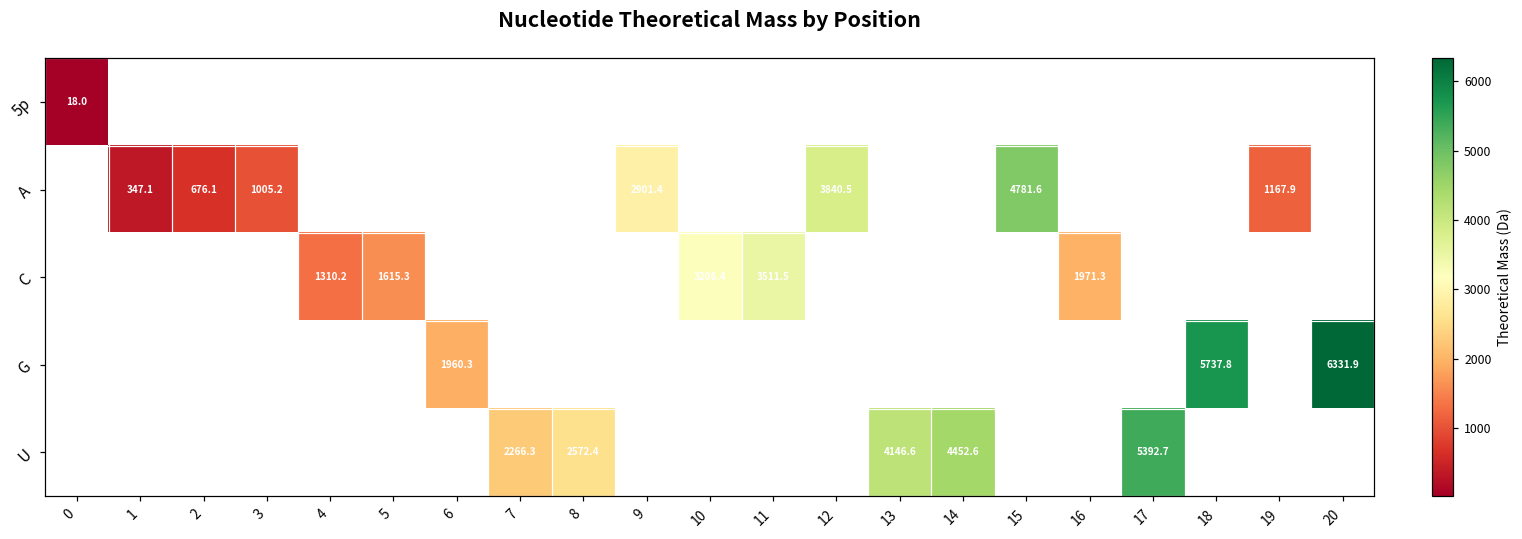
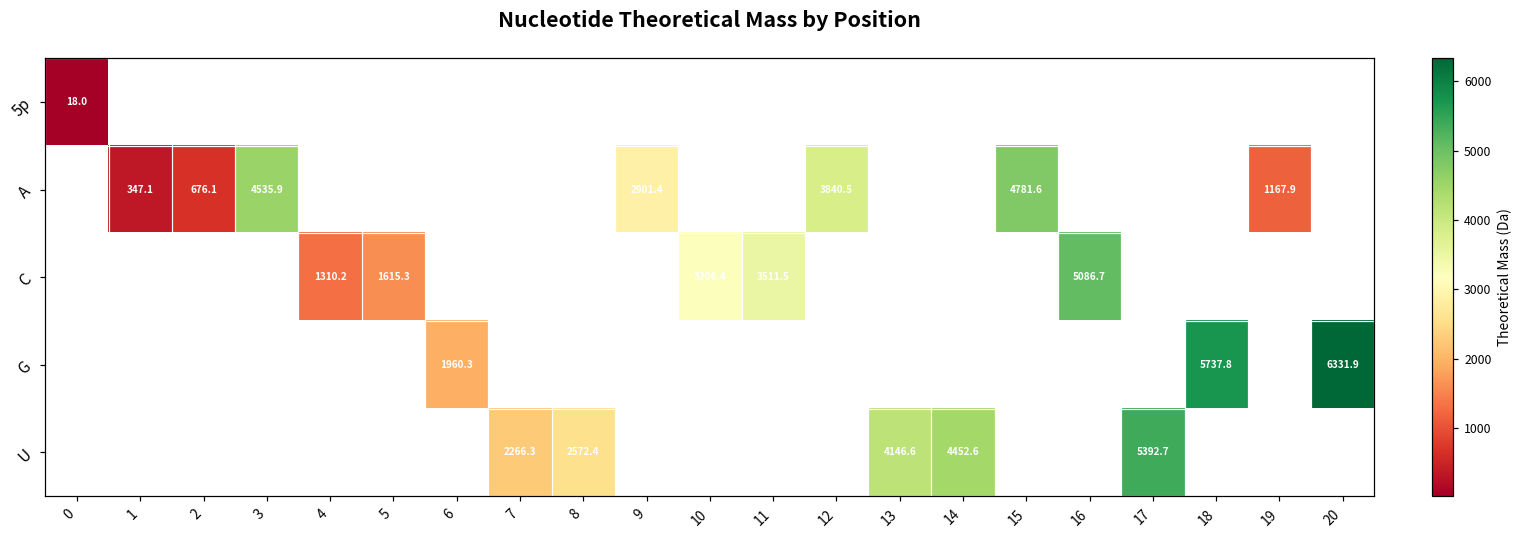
A, 3: 1005.2 -> 4535.9
C, 16: 1971.3 -> 5086.7
